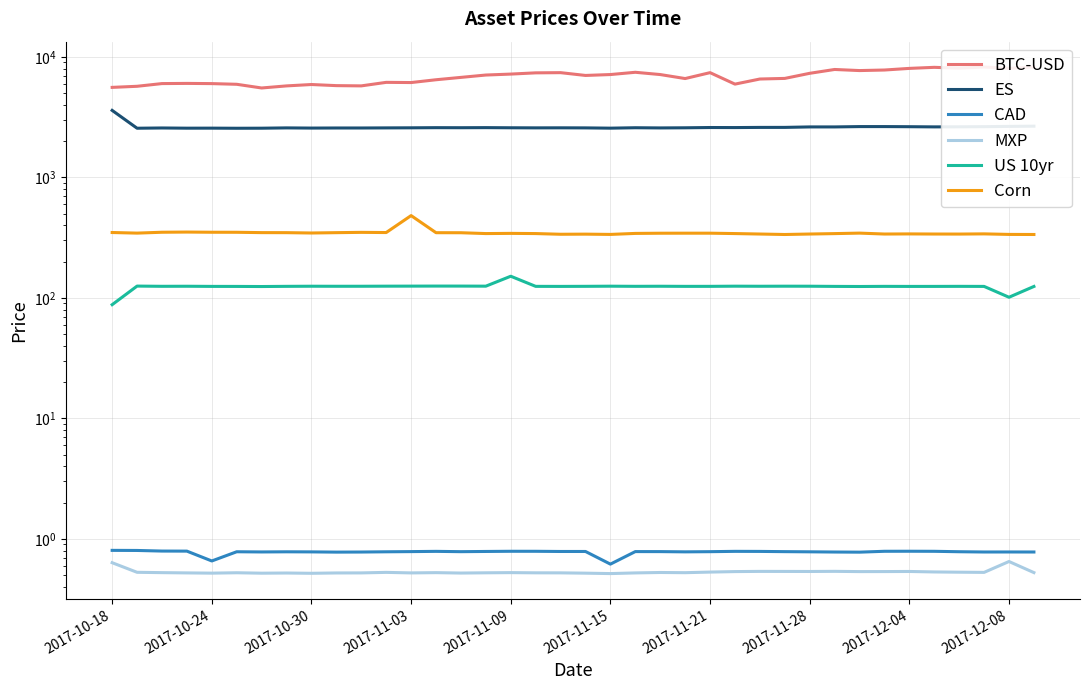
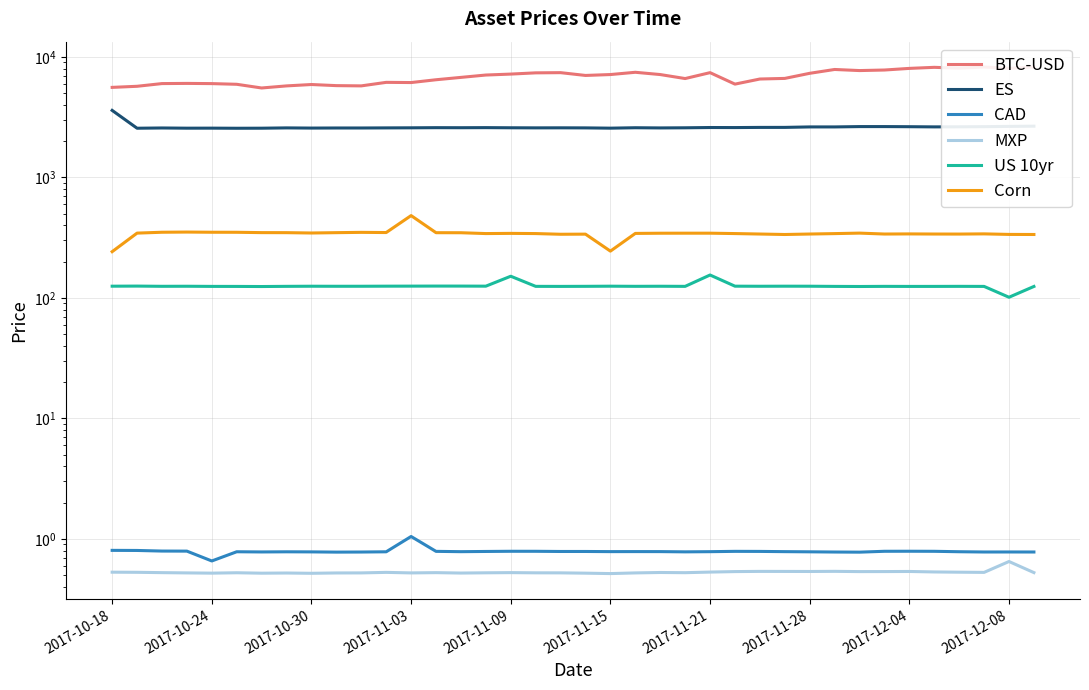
MXP, 2017-10-18: 0.6 -> 0.5
US 10yr, 2017-10-18: 90 -> 130
Corn, 2017-10-18: 350 -> 240
CAD, 2017-11-03: 0.8 -> 1.0
CAD, 2017-11-15: 0.6 -> 0.8
Corn, 2017-11-15: 340 -> 240
US 10yr, 2017-11-21: 120 -> 150
